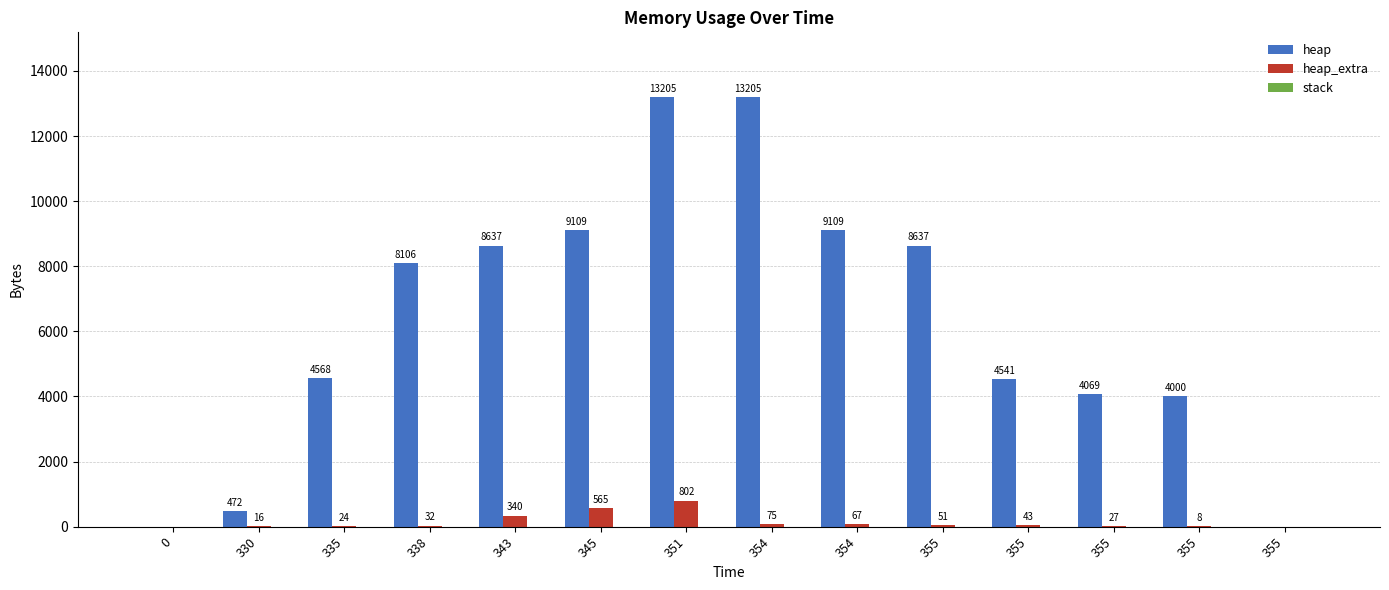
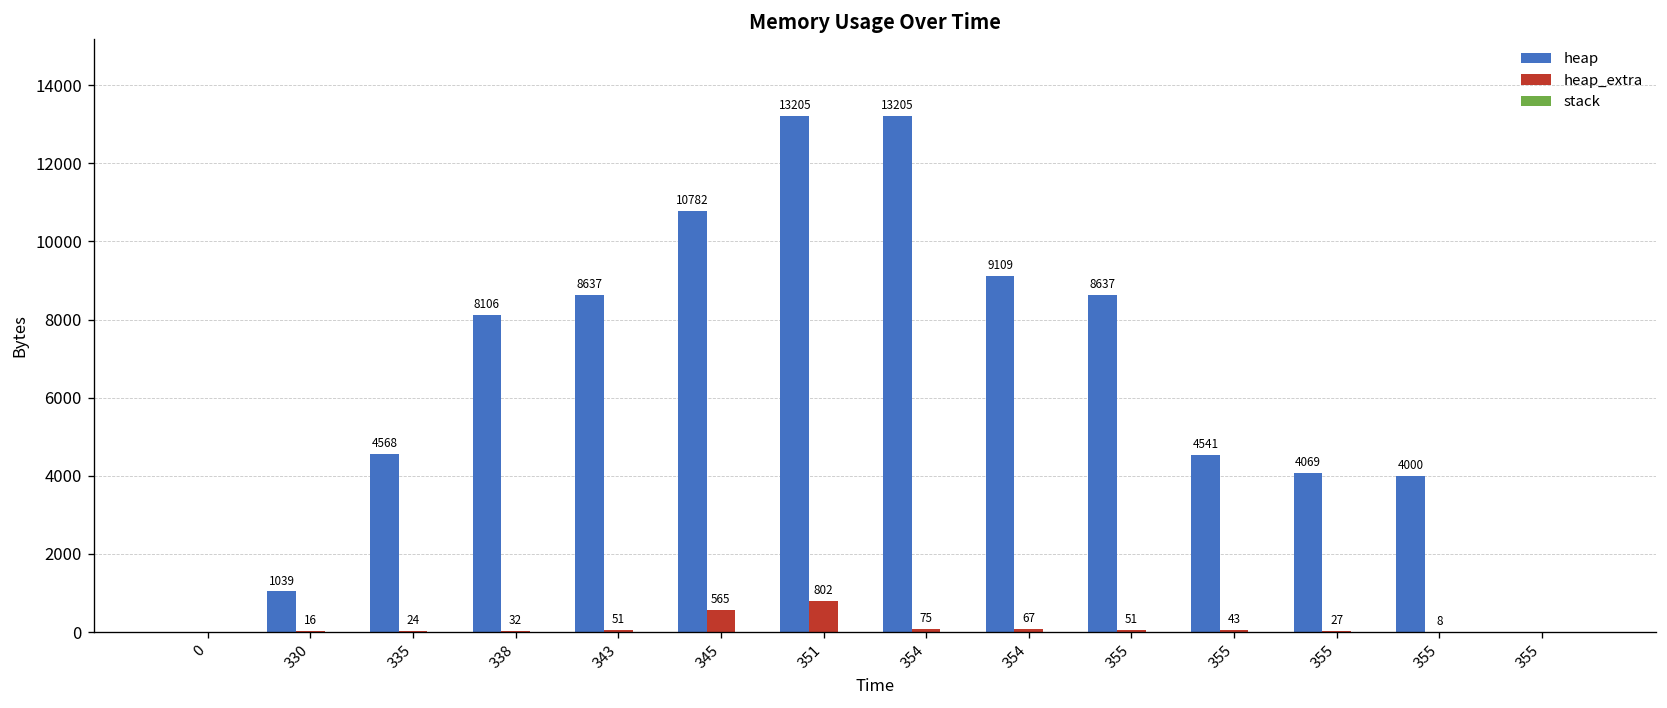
heap, 330: 472 -> 1039
heap_extra, 343: 340 -> 51
heap, 345: 9109 -> 10782
